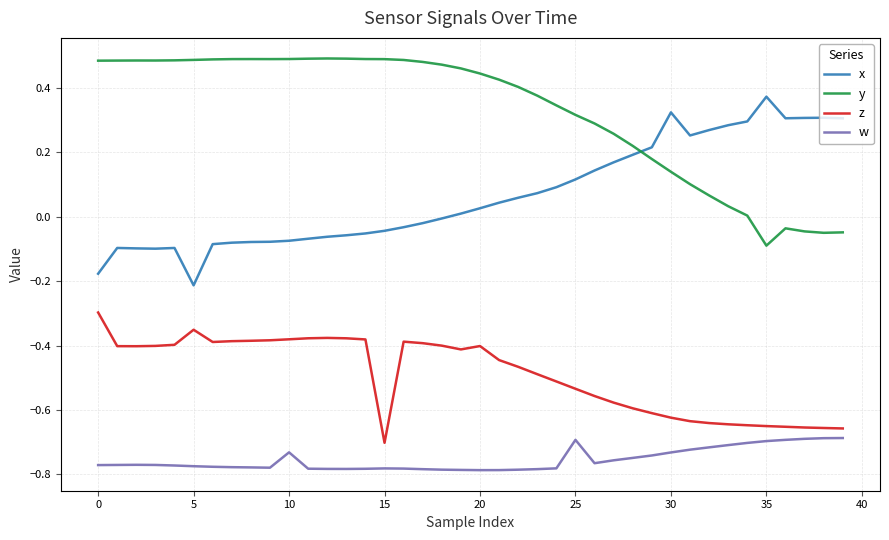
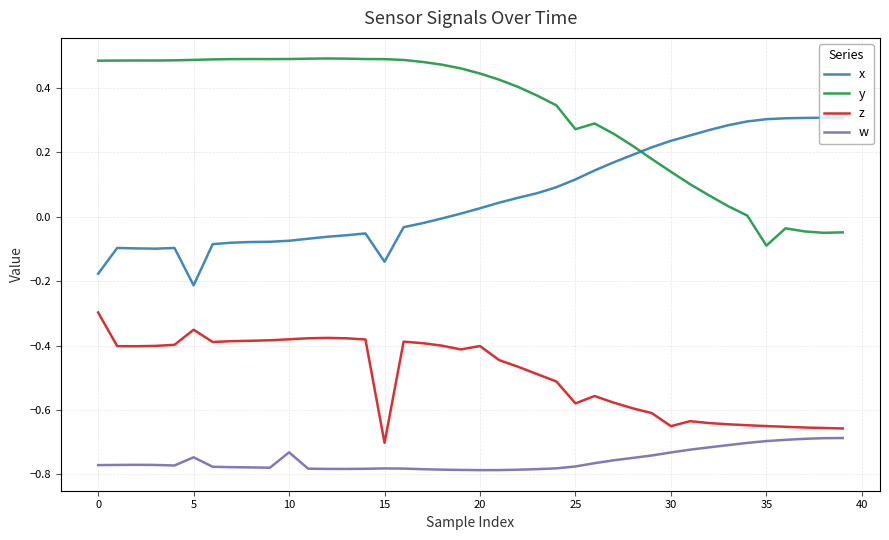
w, 5: -0.77 -> -0.75
x, 15: -0.04 -> -0.14
y, 25: 0.32 -> 0.27
z, 25: -0.53 -> -0.58
w, 25: -0.69 -> -0.78
x, 30: 0.32 -> 0.24
z, 30: -0.62 -> -0.65
x, 35: 0.37 -> 0.30
